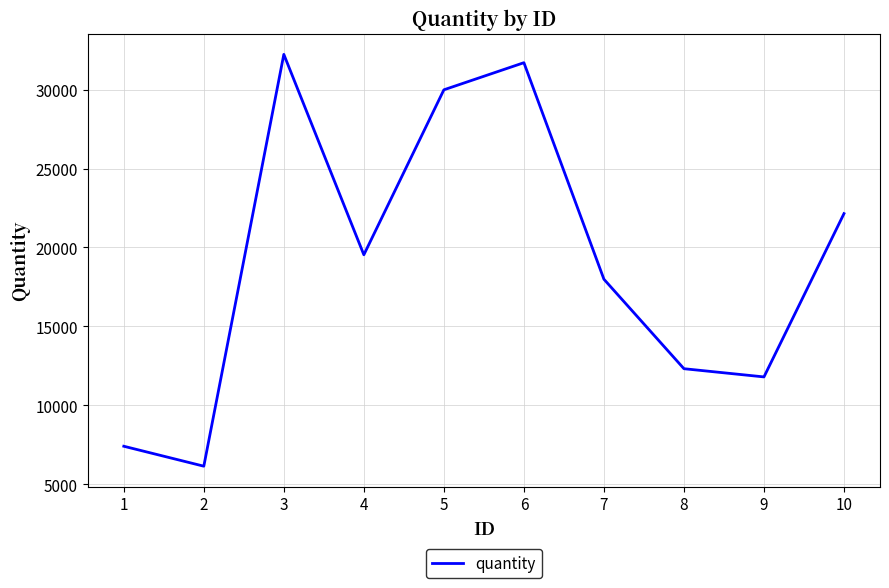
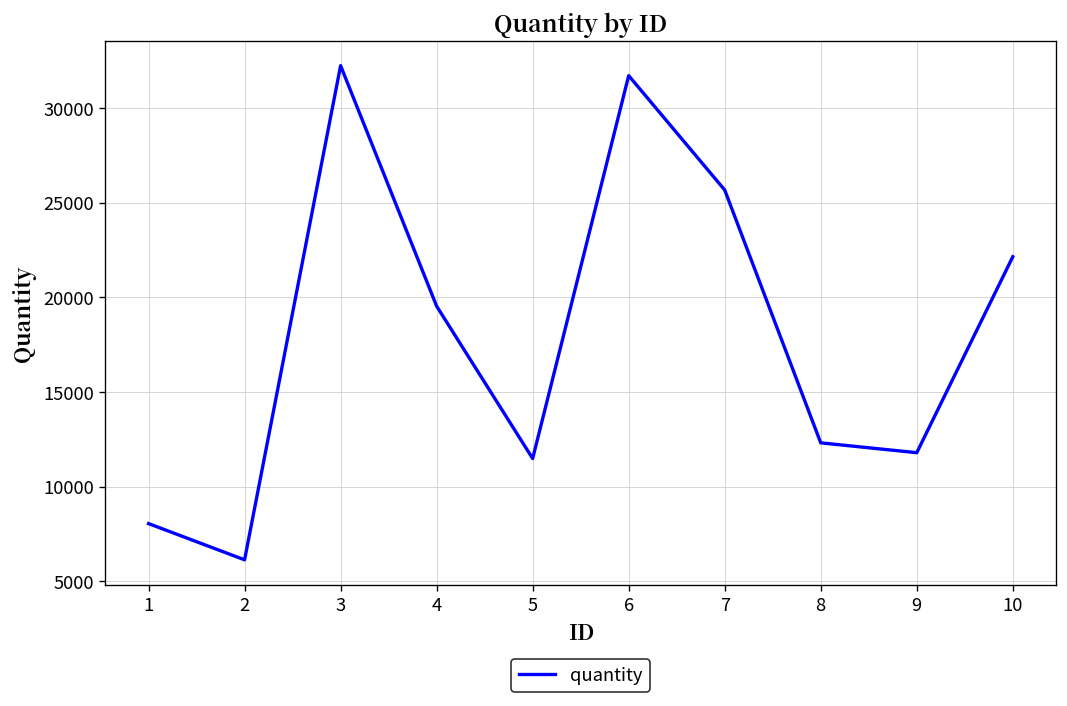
1: 7400 -> 8100
5: 30000 -> 11500
7: 18000 -> 25700
